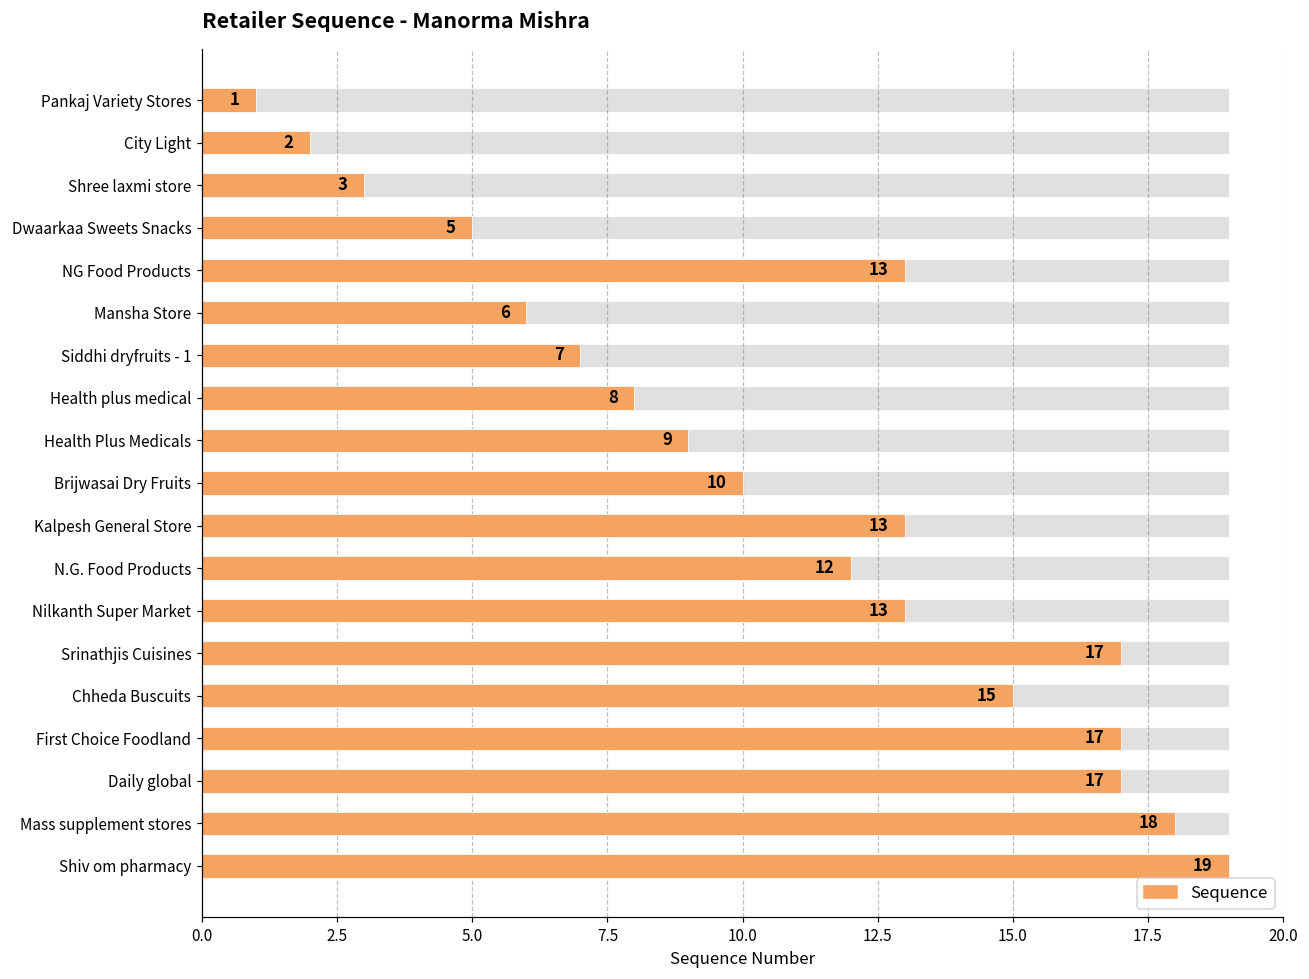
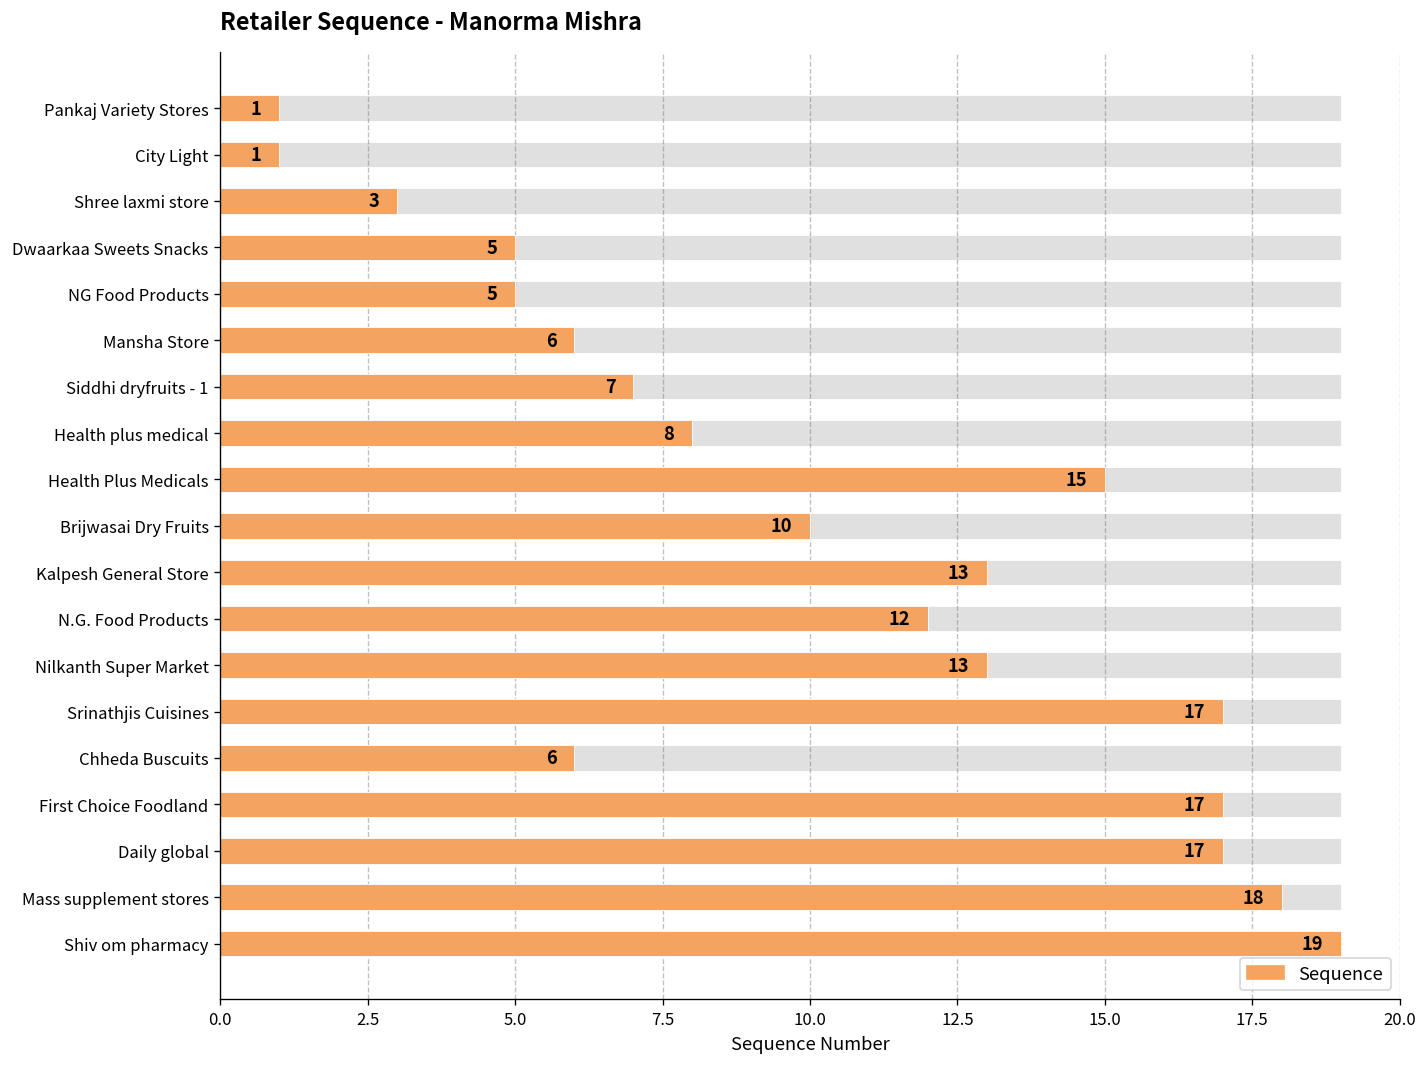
Sequence, City Light: 2 -> 1
Sequence, NG Food Products: 13 -> 5
Sequence, Health Plus Medicals: 9 -> 15
Sequence, Chheda Buscuits: 15 -> 6
